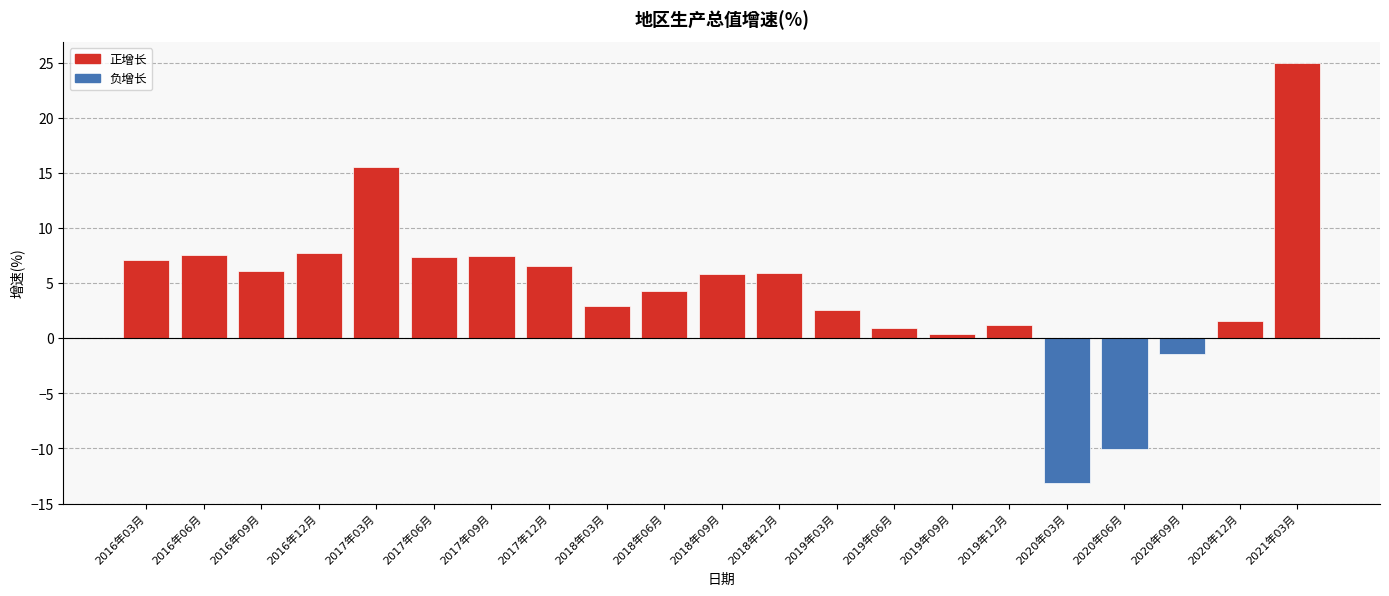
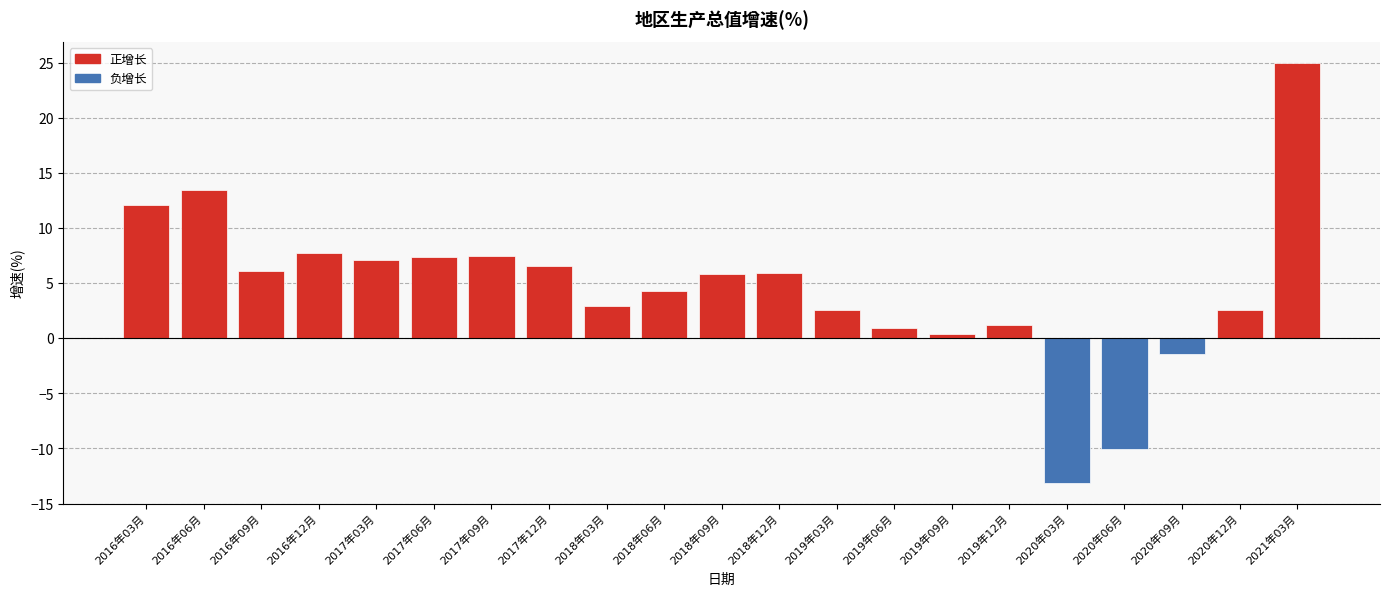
正增长, 2016年03月: 7.1 -> 12.1
正增长, 2016年06月: 7.6 -> 13.4
正增长, 2017年03月: 15.6 -> 7.1
正增长, 2020年12月: 1.5 -> 2.6
